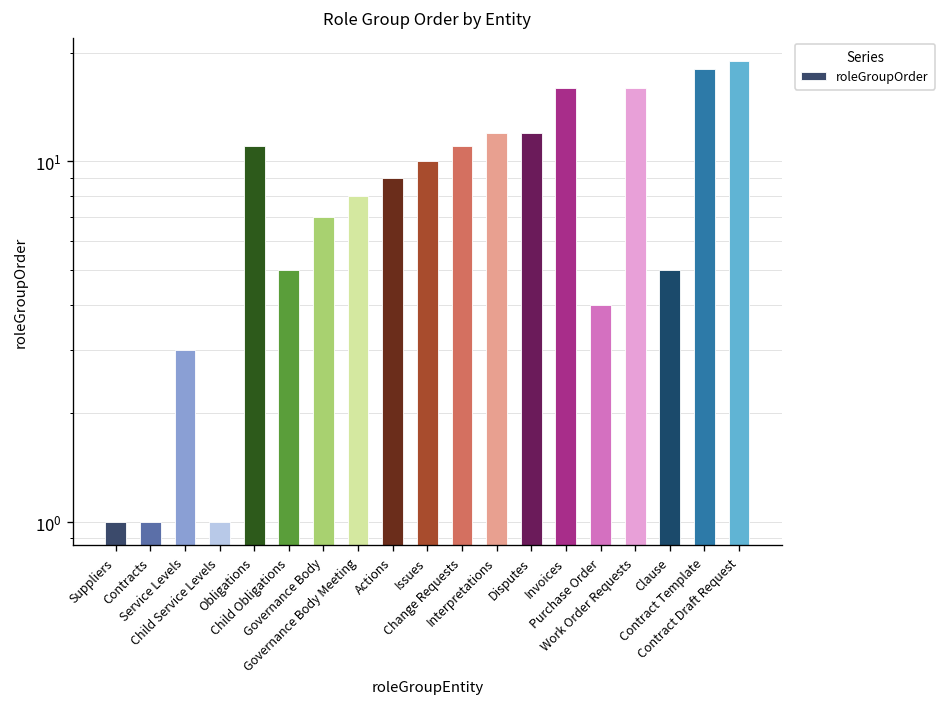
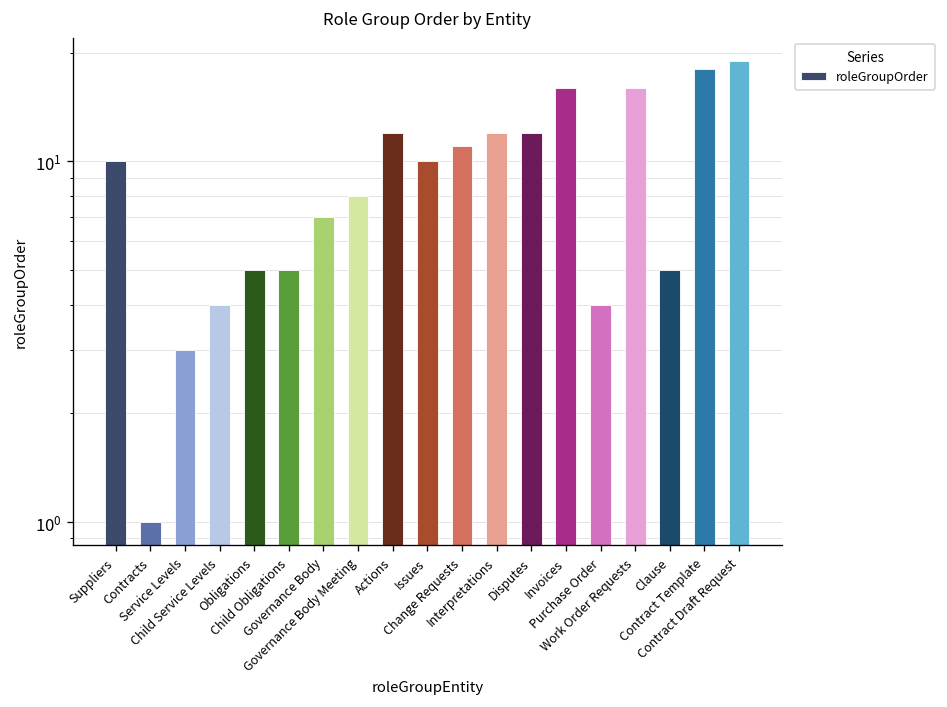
Suppliers: 1 -> 10
Child Service Levels: 1 -> 4
Obligations: 11 -> 5
Actions: 9 -> 12
